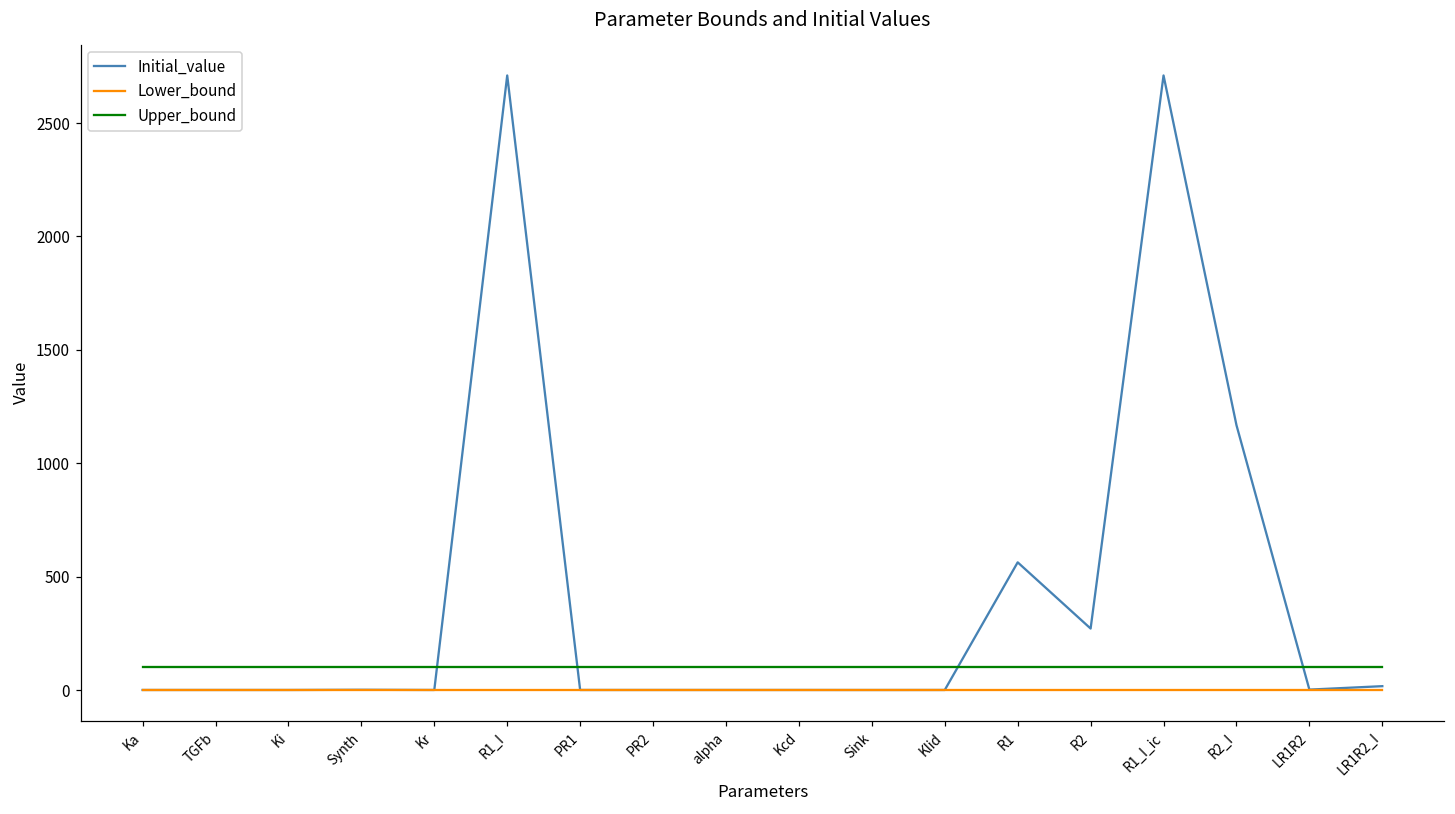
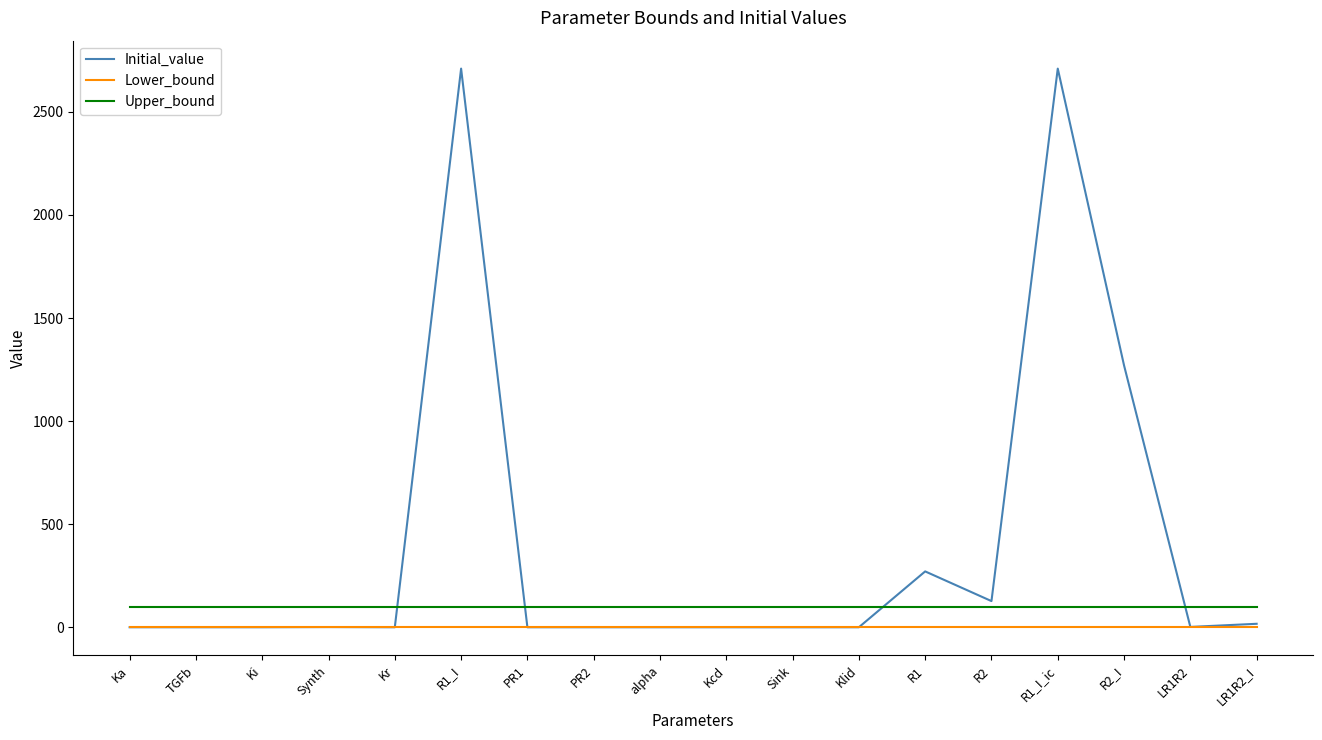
Initial_value, R1: 560 -> 270
Initial_value, R2: 270 -> 130
Initial_value, R2_I: 1170 -> 1270
